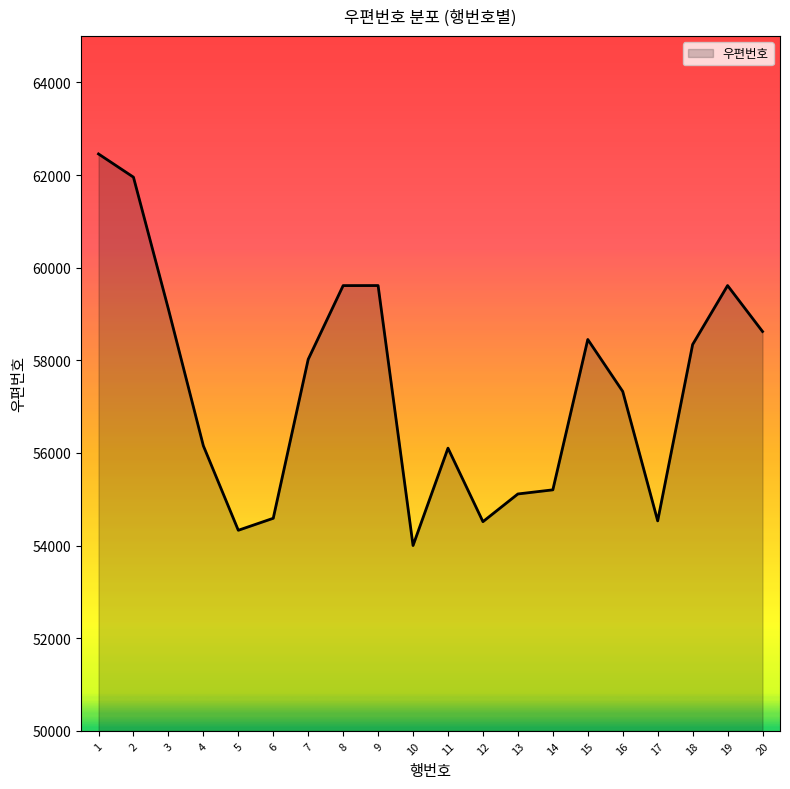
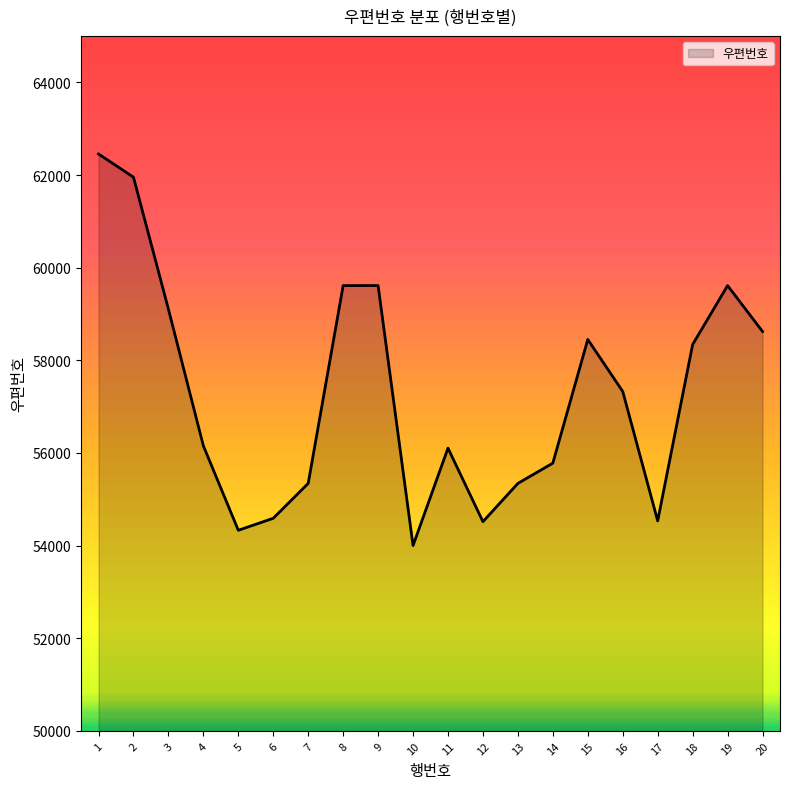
7: 58000 -> 55300
13: 55100 -> 55300
14: 55200 -> 55800
